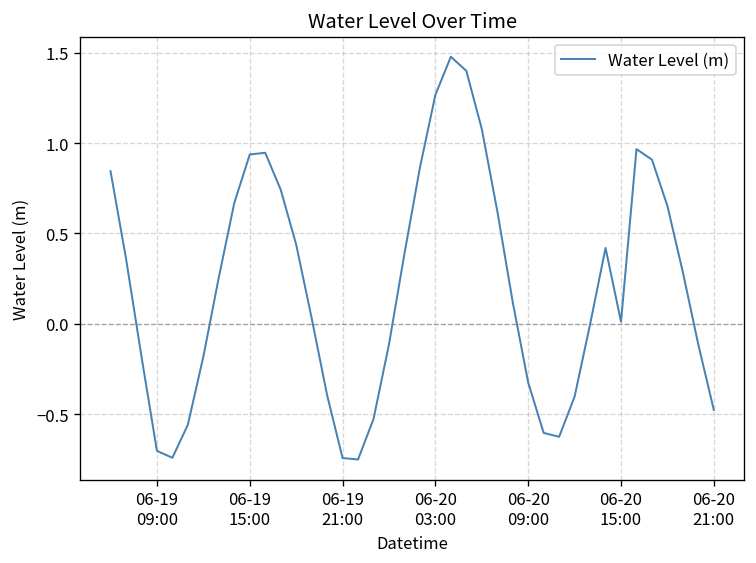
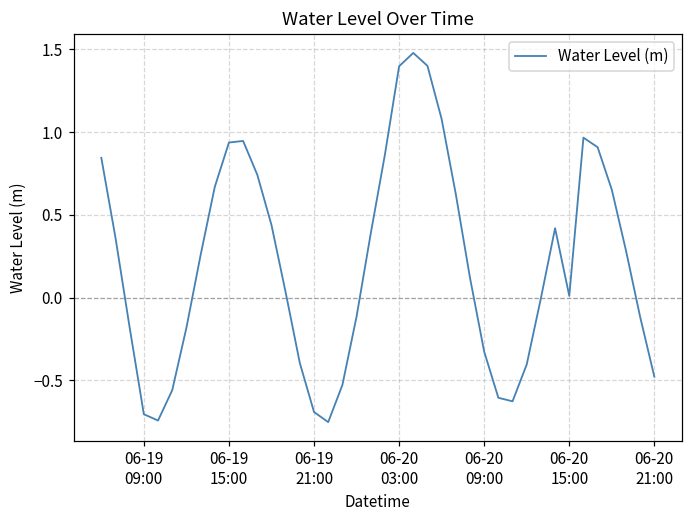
06-19 21:00: -0.74 -> -0.69
06-20 03:00: 1.27 -> 1.40
